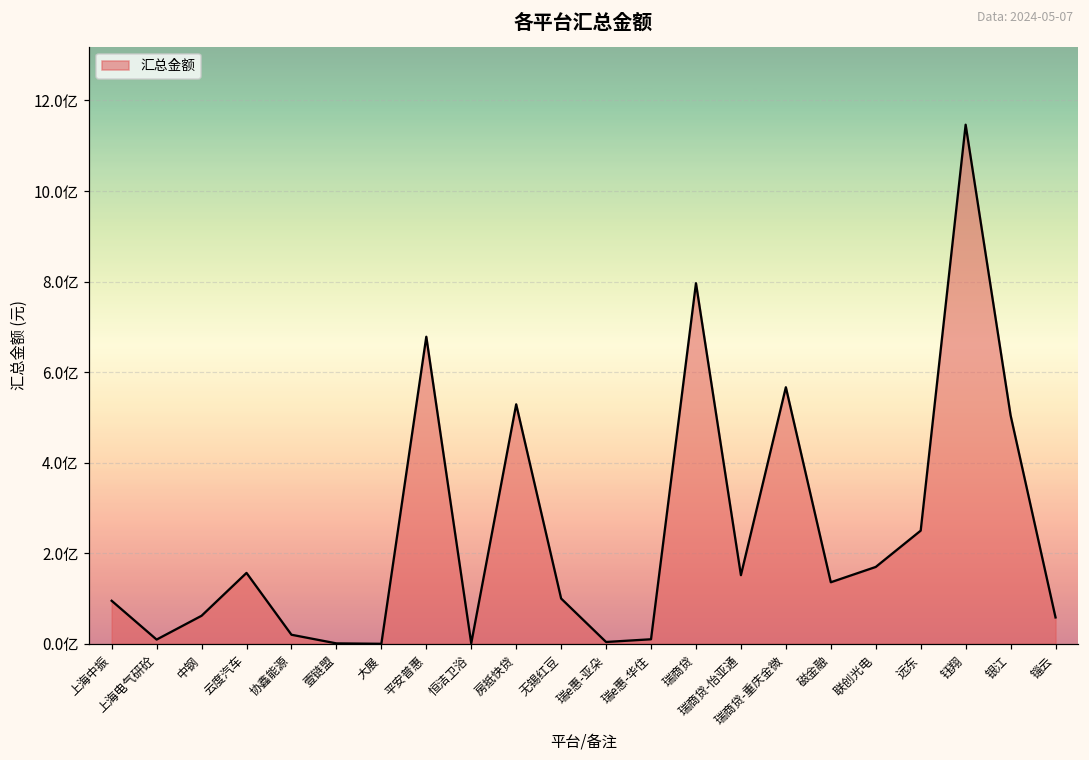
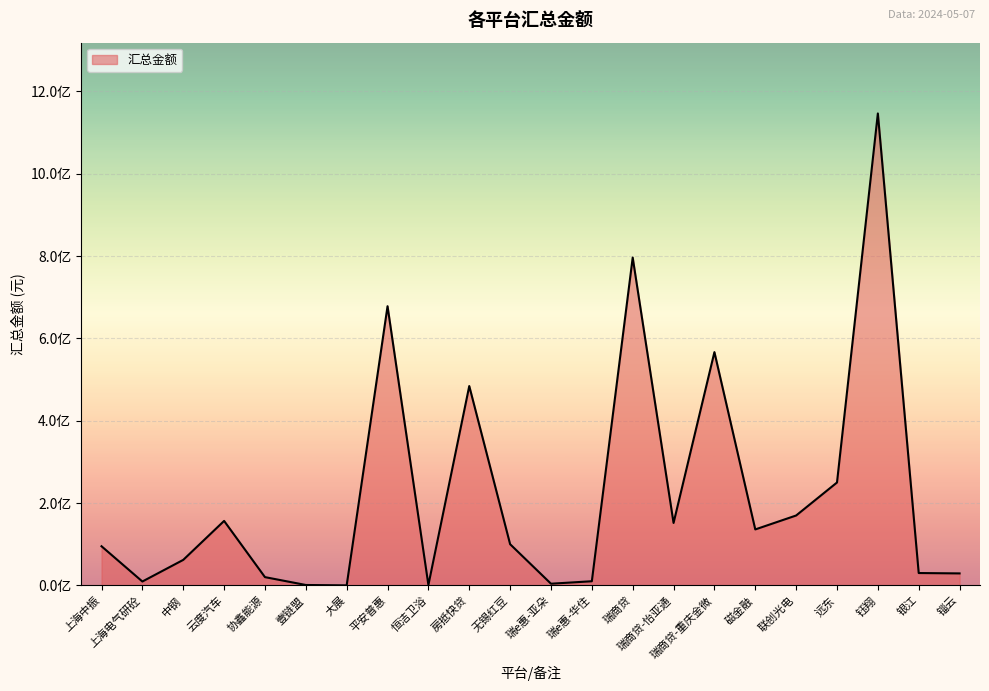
房抵快贷: 5.3亿 -> 4.8亿
银江: 5.0亿 -> 0.3亿
锱云: 0.6亿 -> 0.3亿
